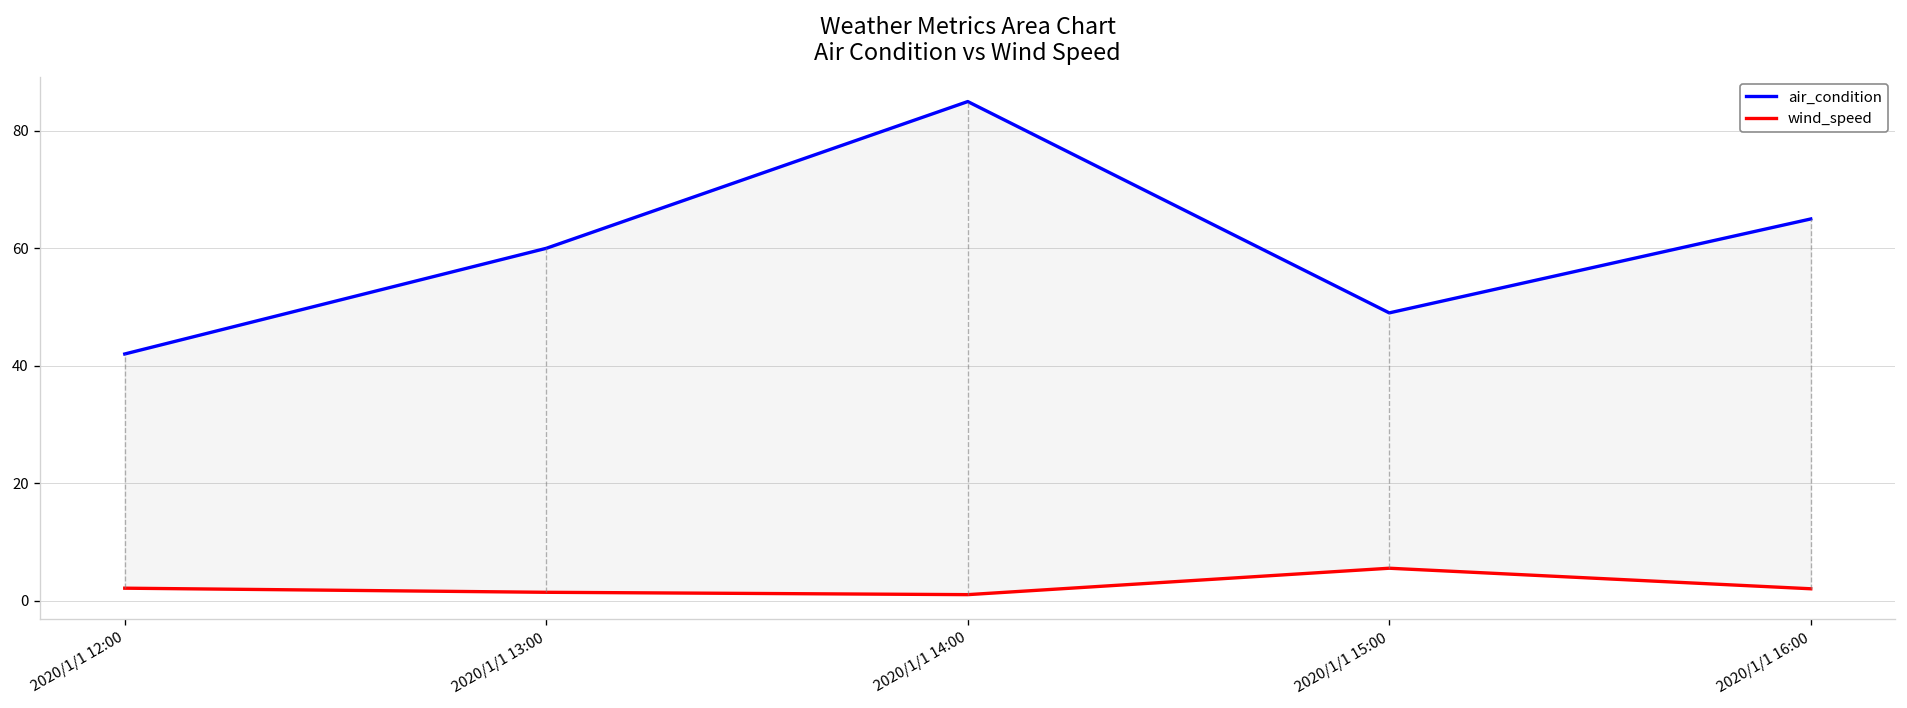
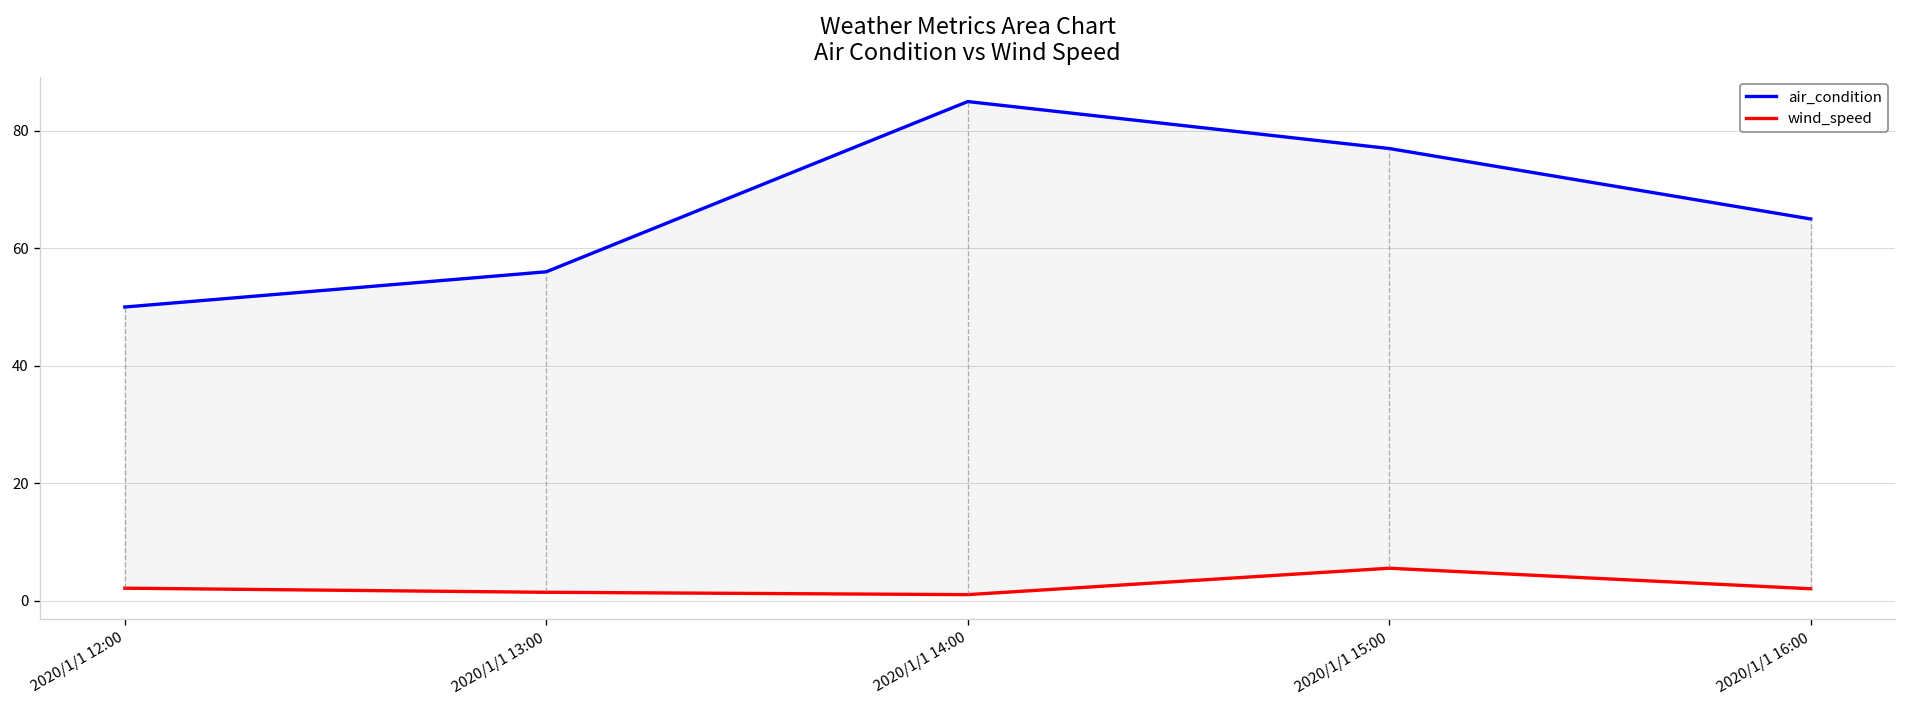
air_condition, 2020/1/1 12:00: 42 -> 50
air_condition, 2020/1/1 13:00: 60 -> 56
air_condition, 2020/1/1 15:00: 49 -> 77
